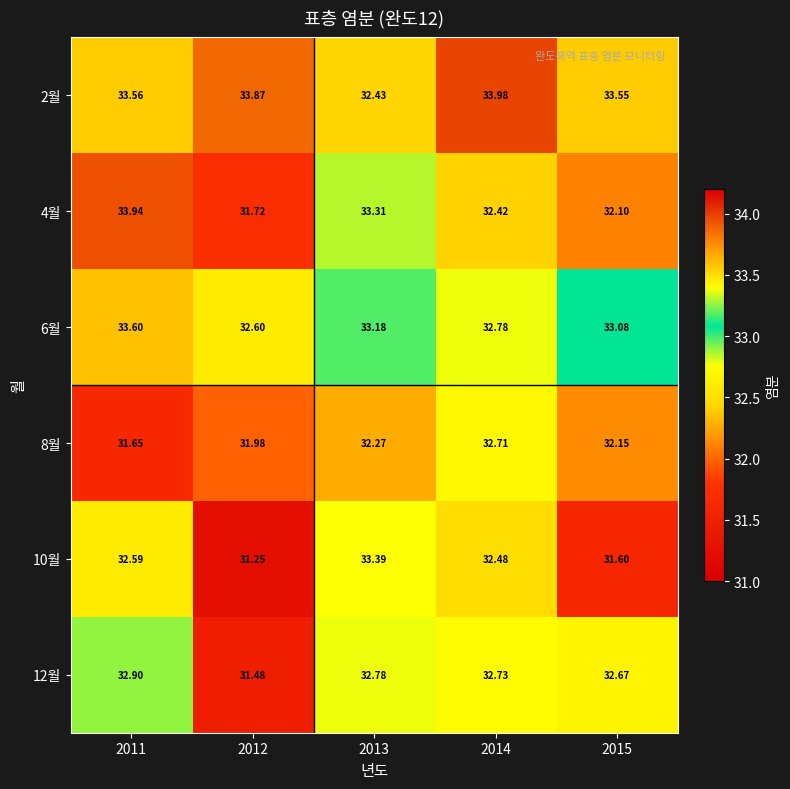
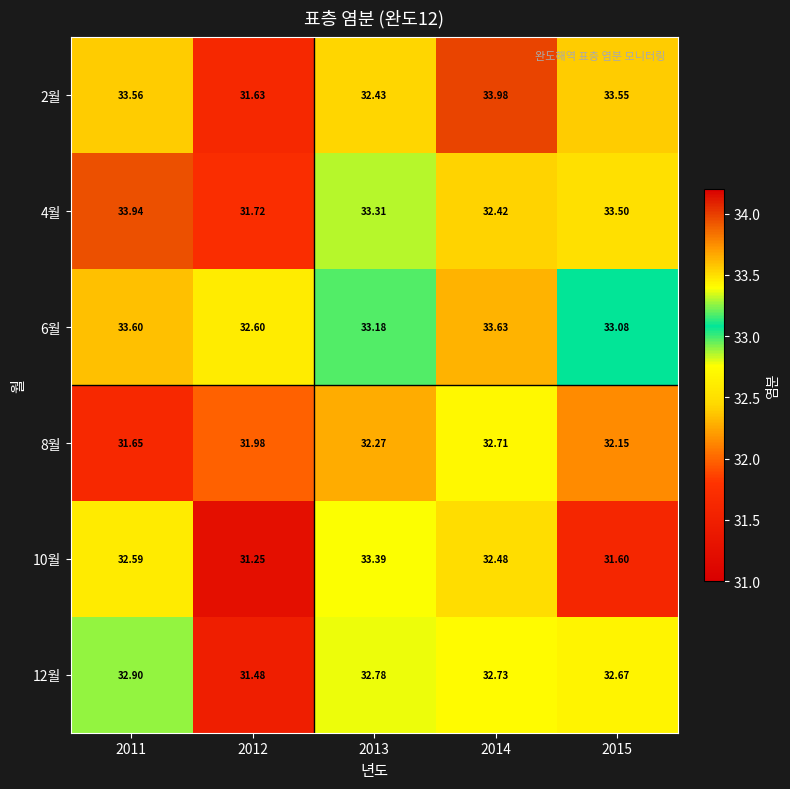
2월, 2012: 33.87 -> 31.63
4월, 2015: 32.10 -> 33.50
6월, 2014: 32.78 -> 33.63
